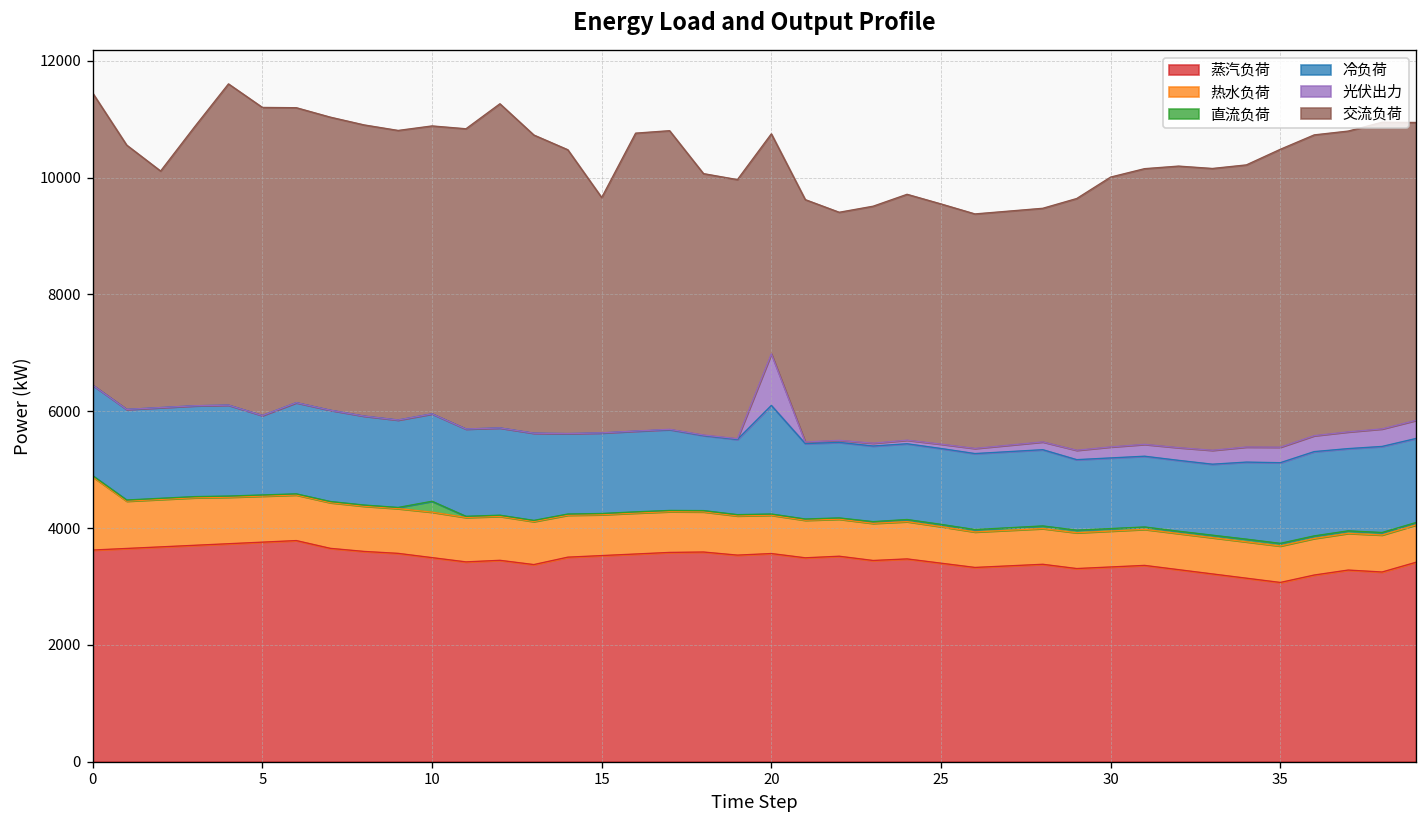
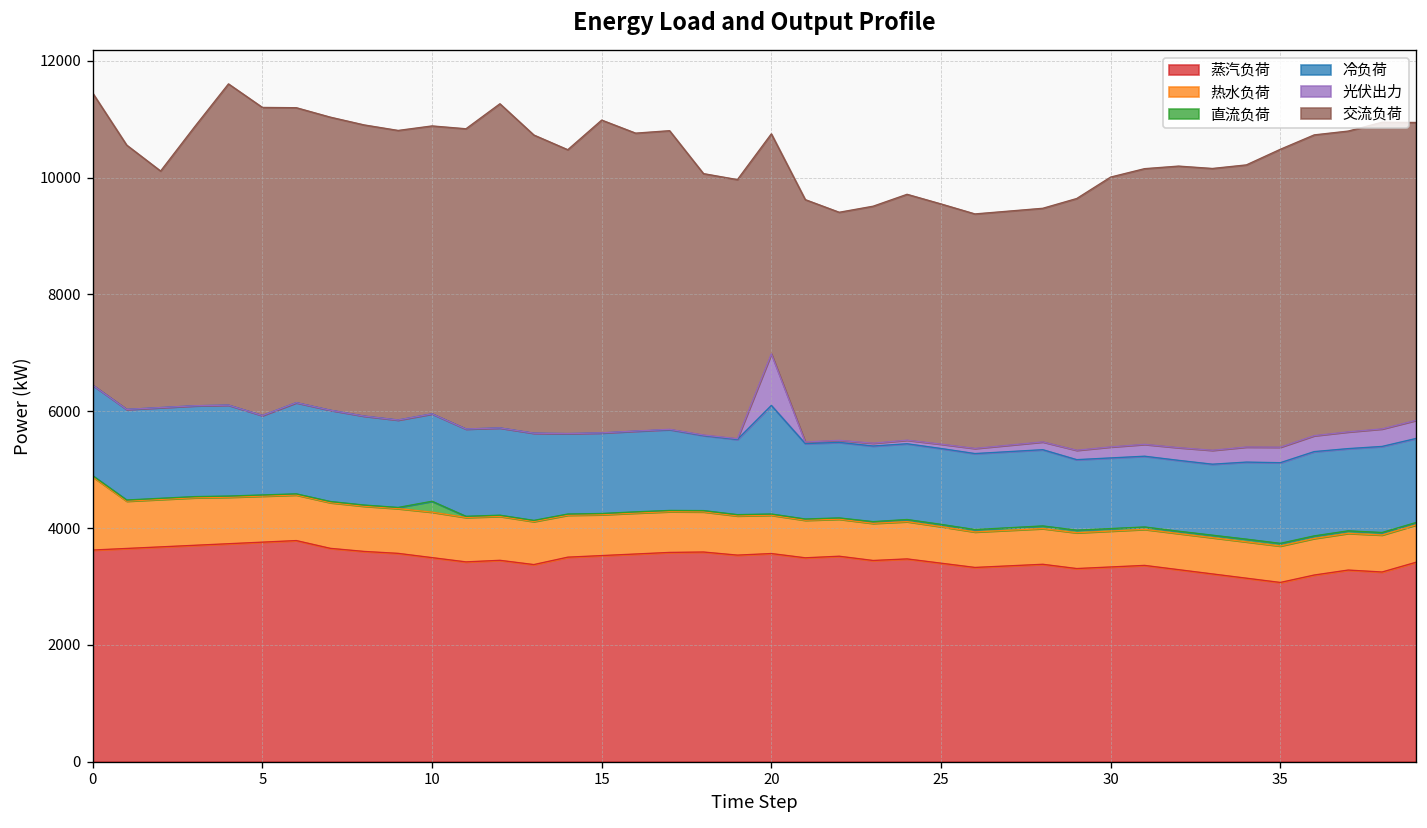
交流负荷, 15: 4000 -> 5400
